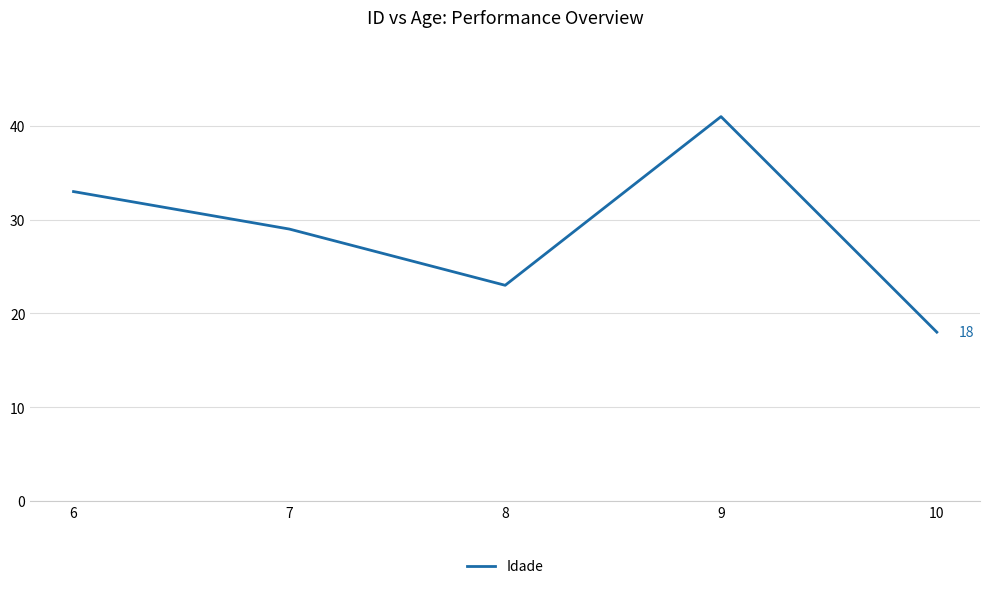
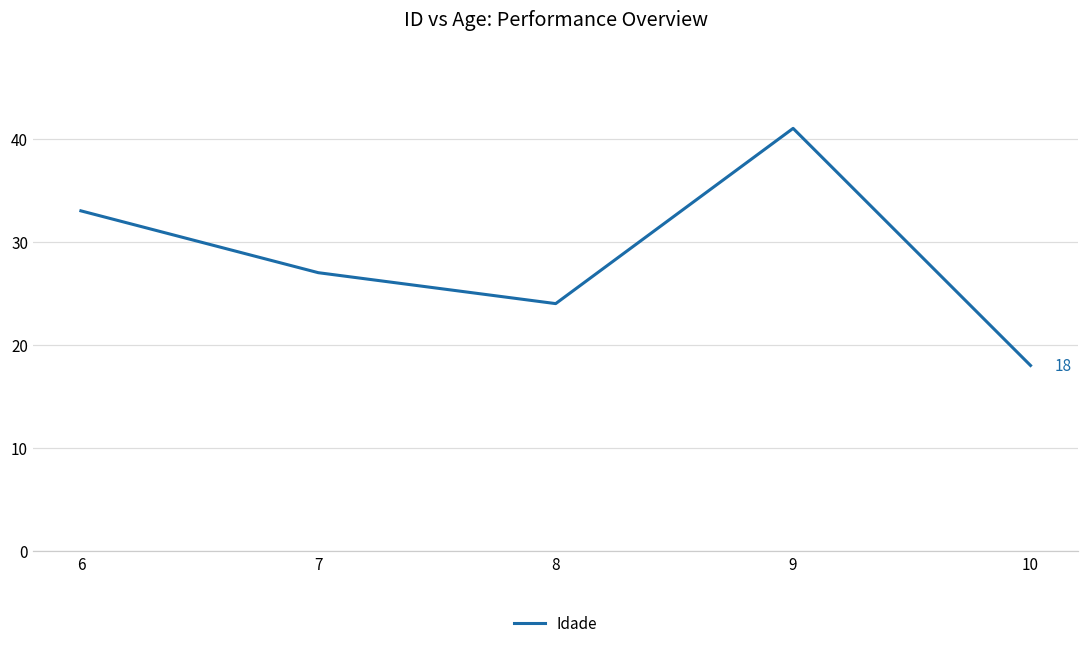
7: 29 -> 27
8: 23 -> 24
